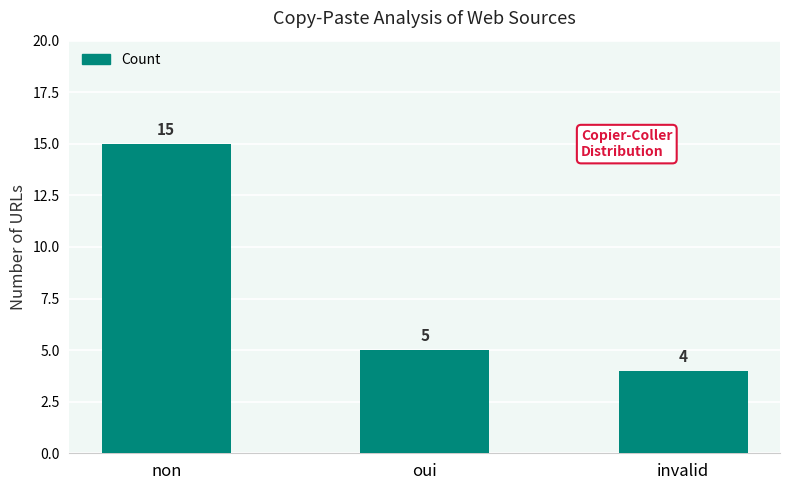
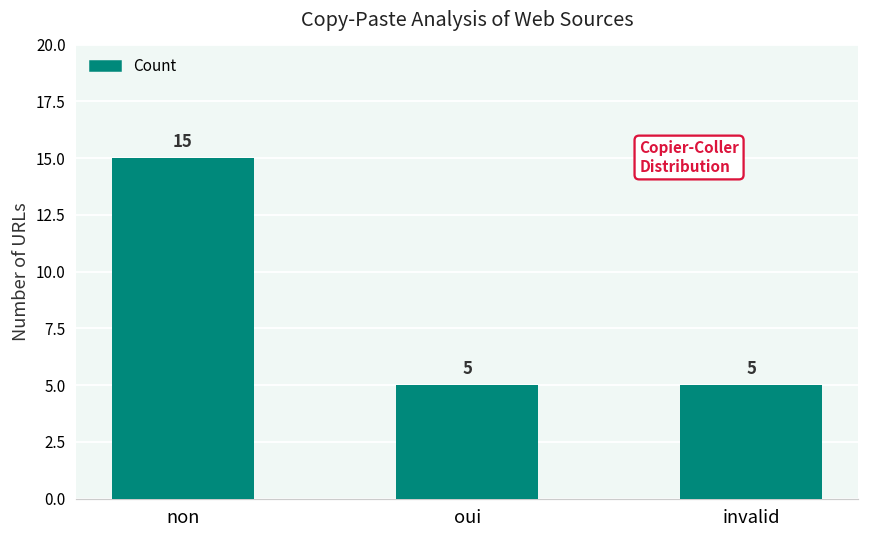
invalid: 4 -> 5
